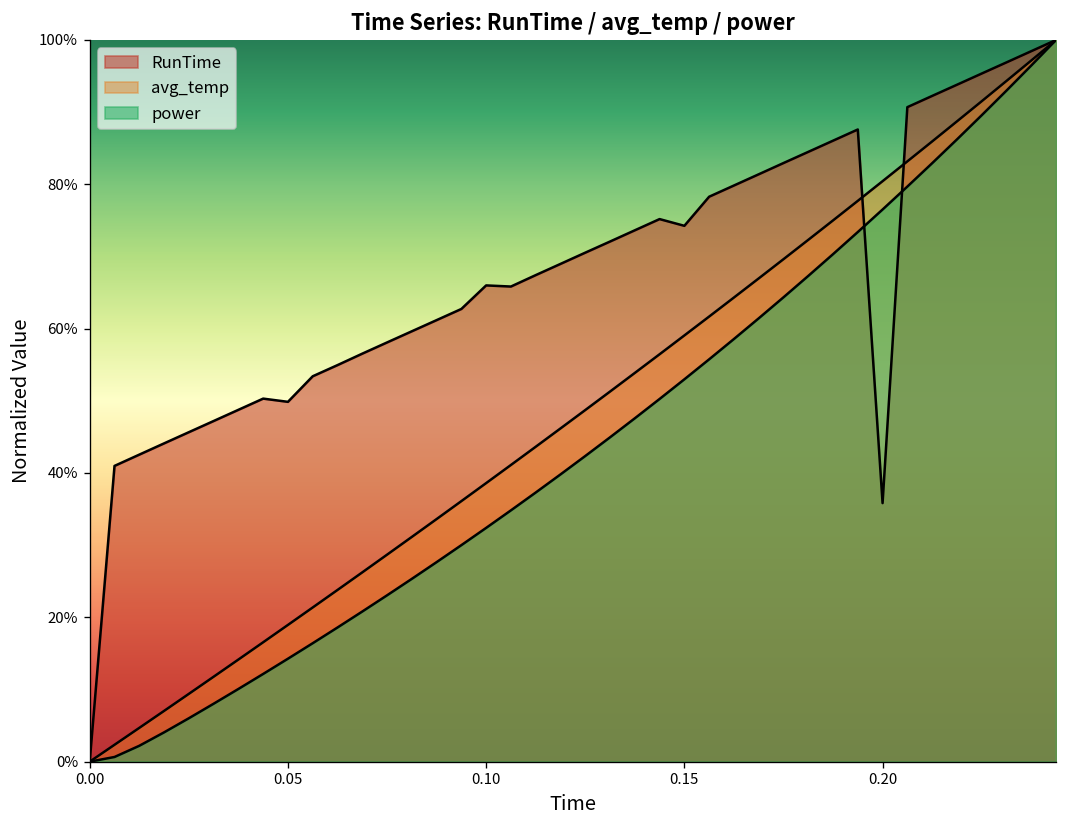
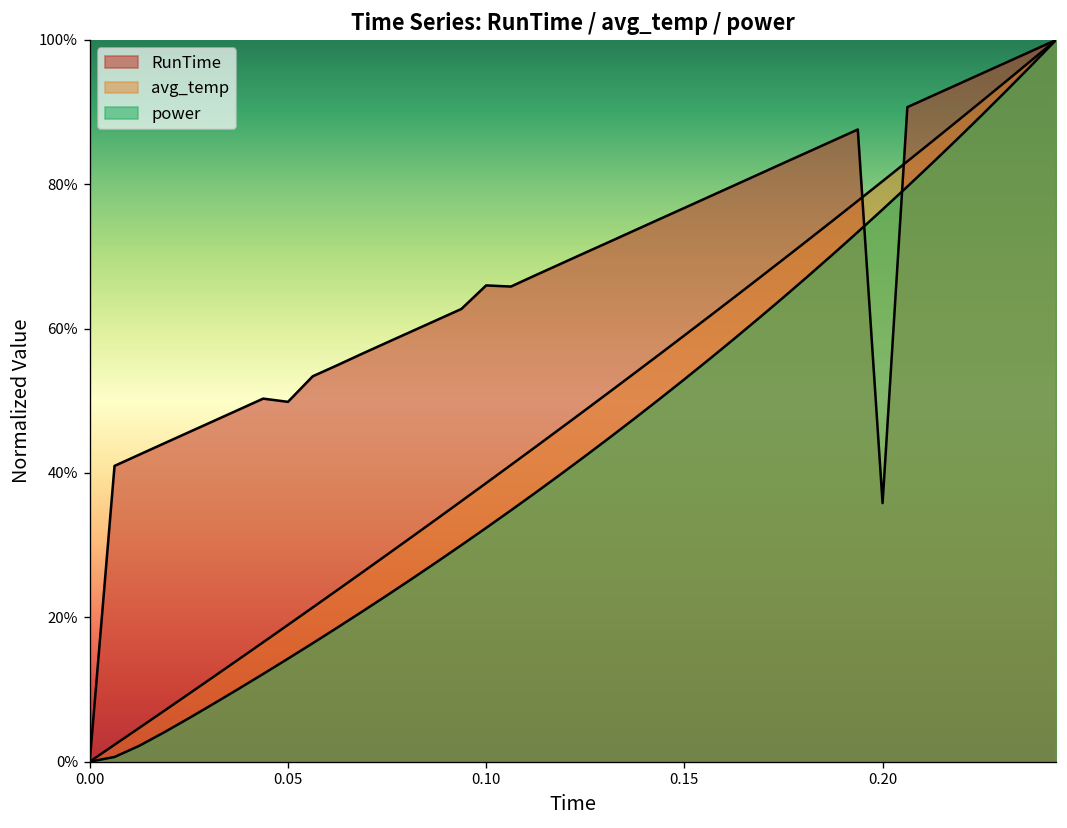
RunTime, 0.15: 74% -> 77%
